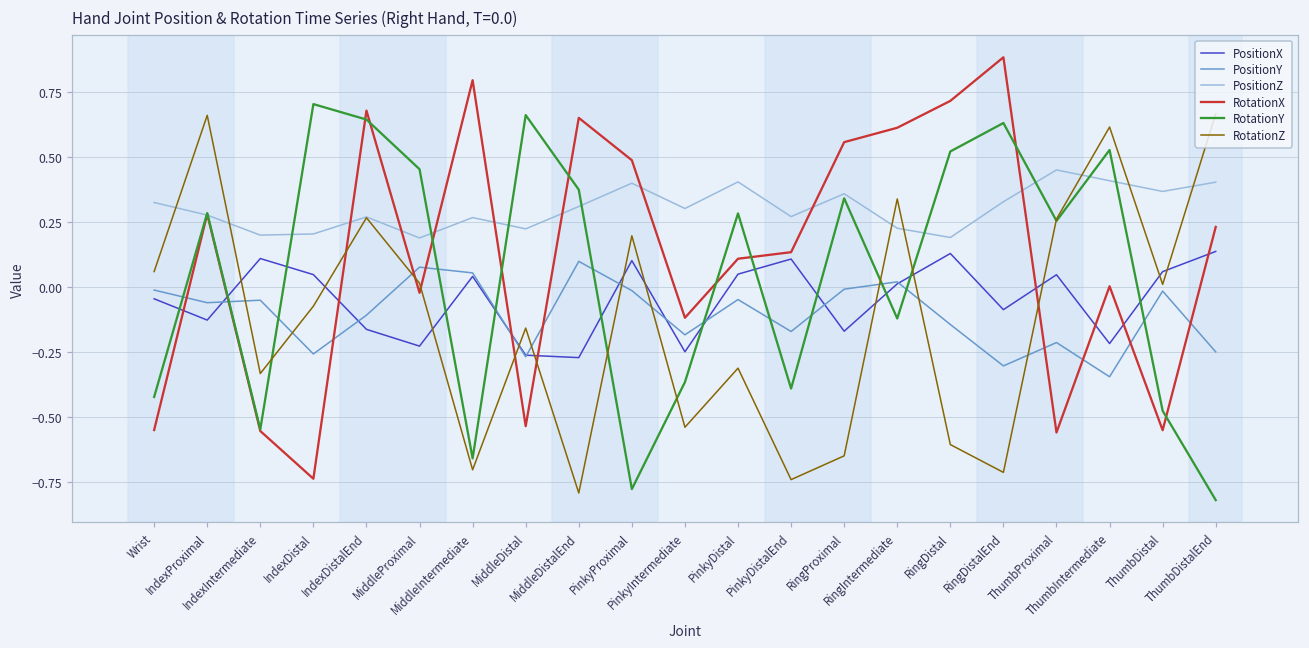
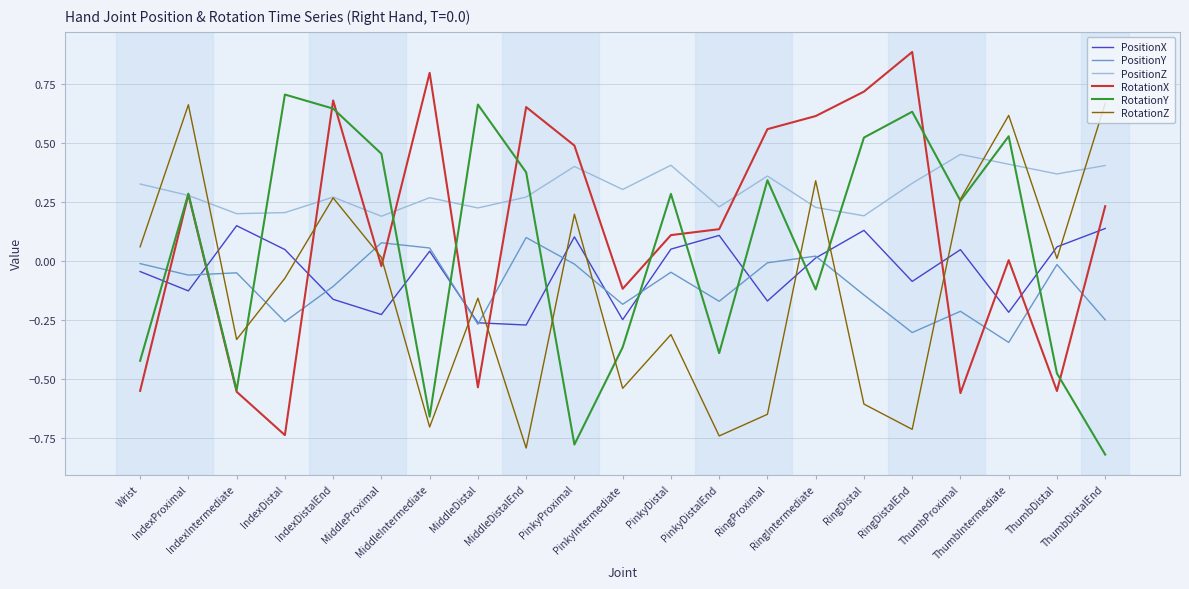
PositionX, IndexIntermediate: 0.11 -> 0.15
PositionZ, MiddleDistalEnd: 0.31 -> 0.27
PositionZ, PinkyDistalEnd: 0.27 -> 0.23
